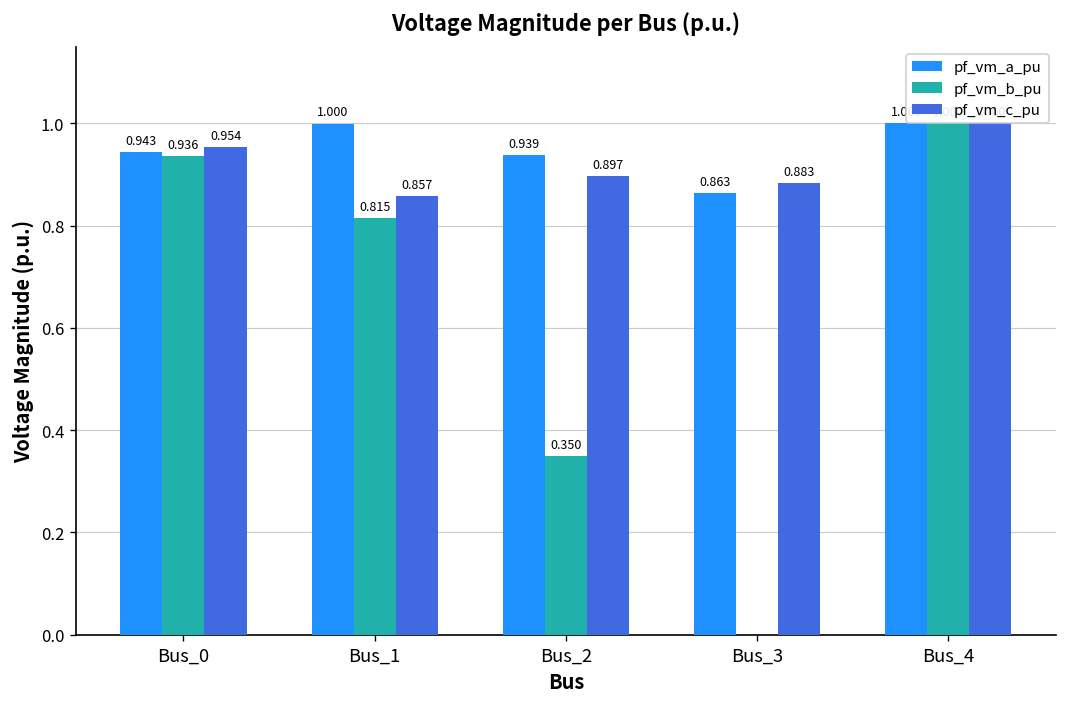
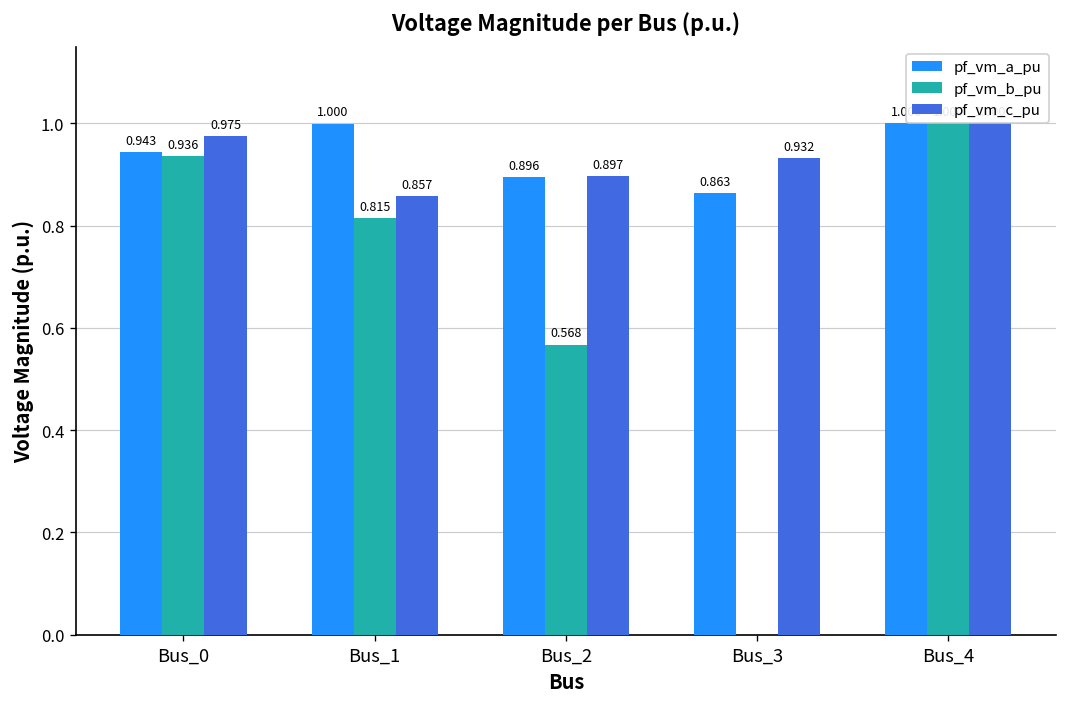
pf_vm_c_pu, Bus_0: 0.954 -> 0.975
pf_vm_a_pu, Bus_2: 0.939 -> 0.896
pf_vm_b_pu, Bus_2: 0.350 -> 0.568
pf_vm_c_pu, Bus_3: 0.883 -> 0.932
